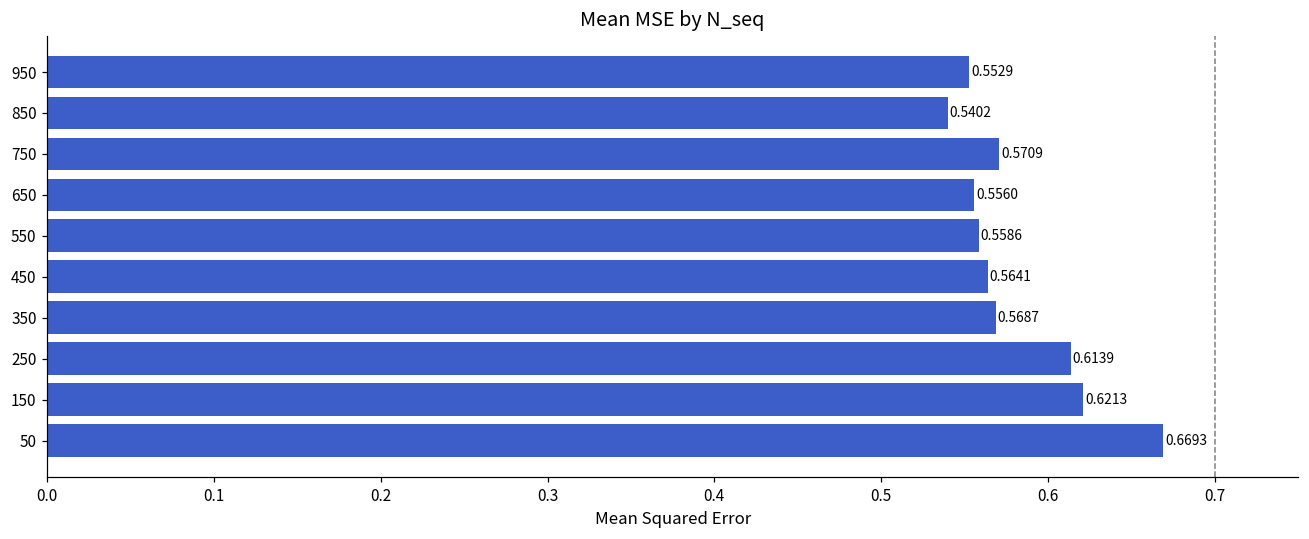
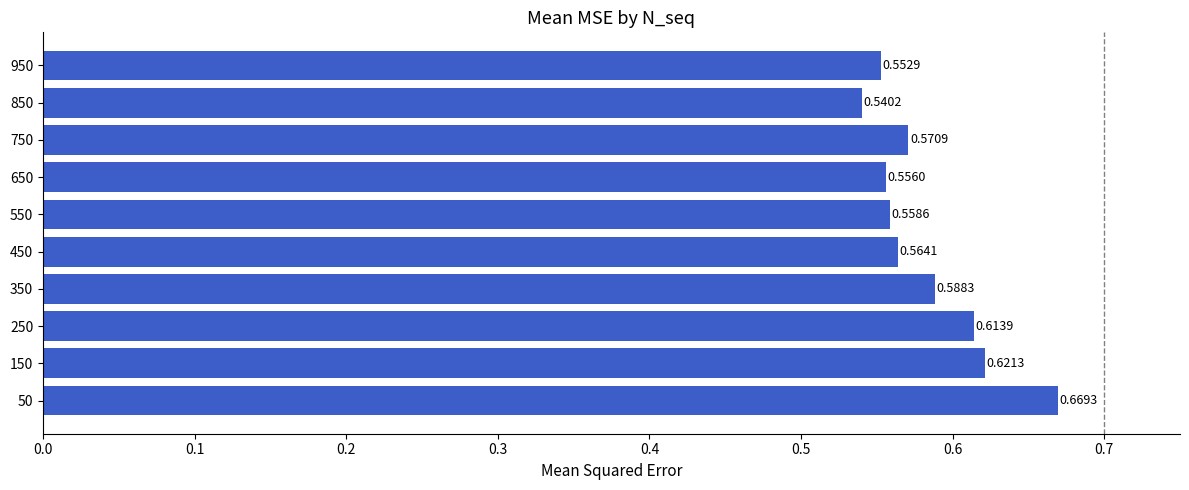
350: 0.5687 -> 0.5883
